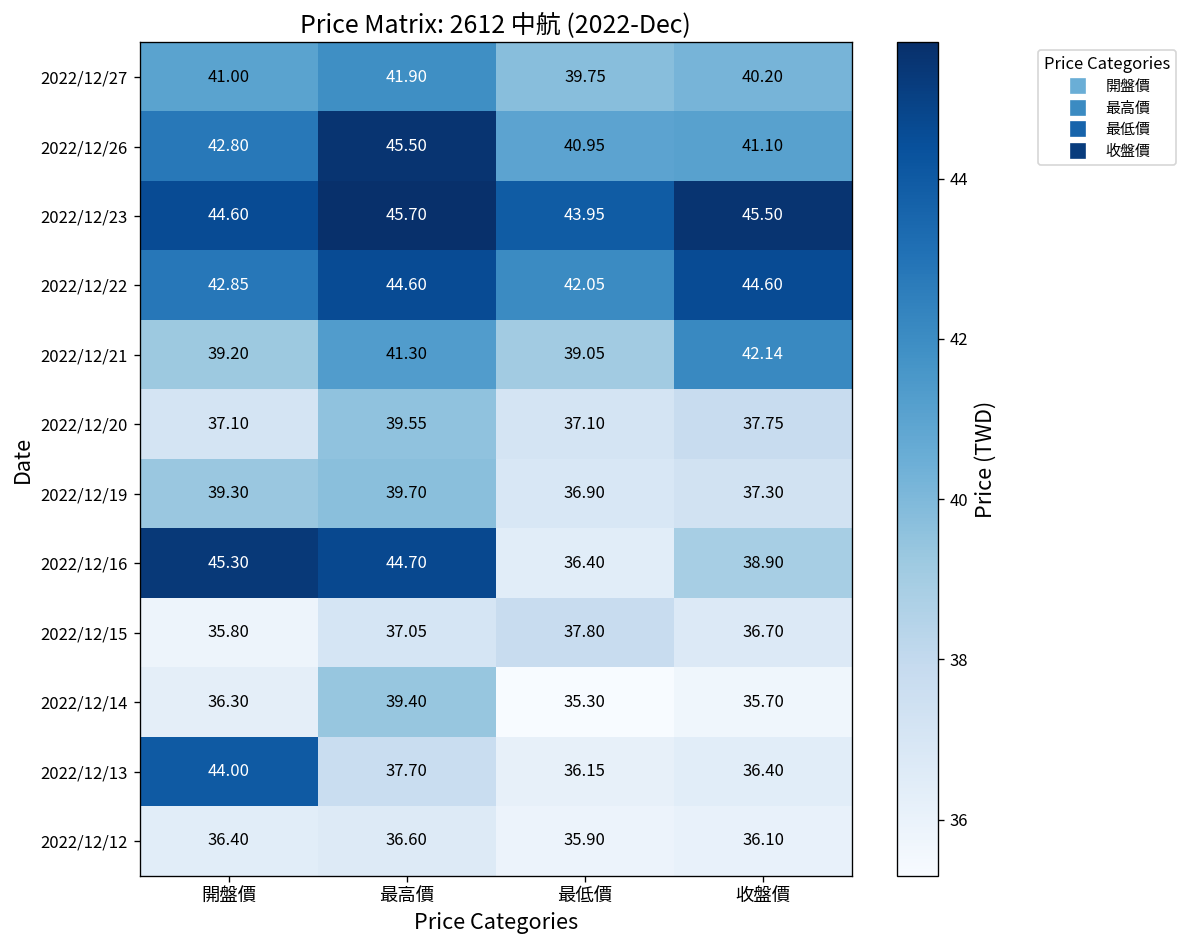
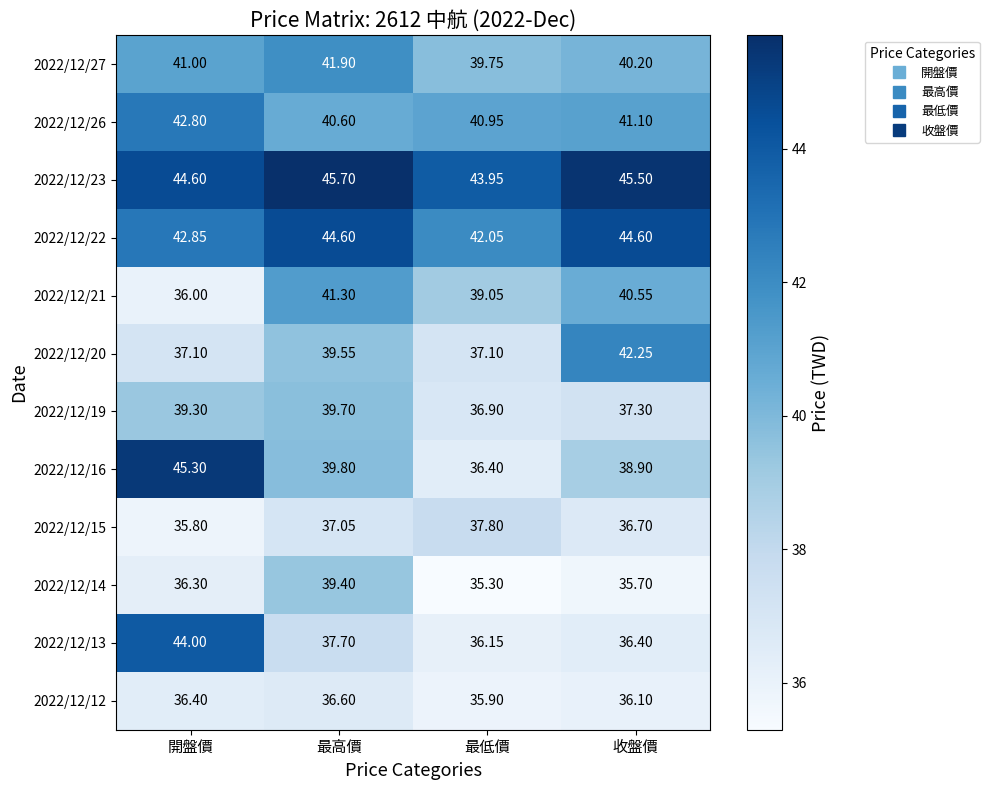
2022/12/26, 最高價: 45.50 -> 40.60
2022/12/21, 開盤價: 39.20 -> 36.00
2022/12/21, 收盤價: 42.14 -> 40.55
2022/12/20, 收盤價: 37.75 -> 42.25
2022/12/16, 最高價: 44.70 -> 39.80
